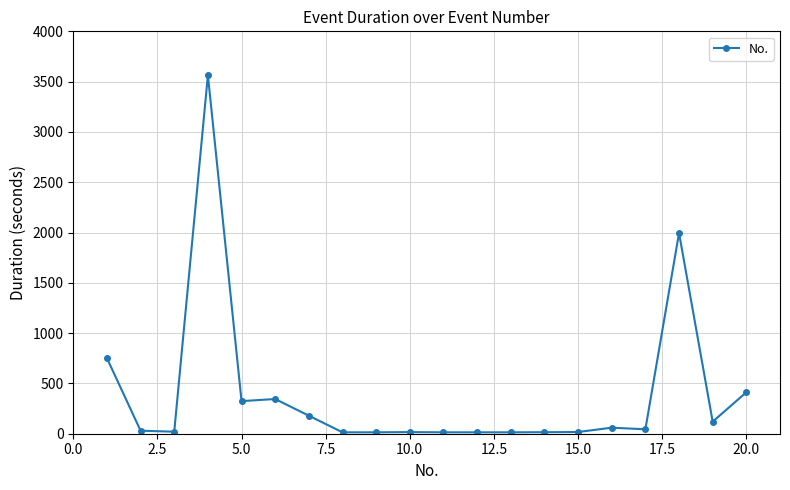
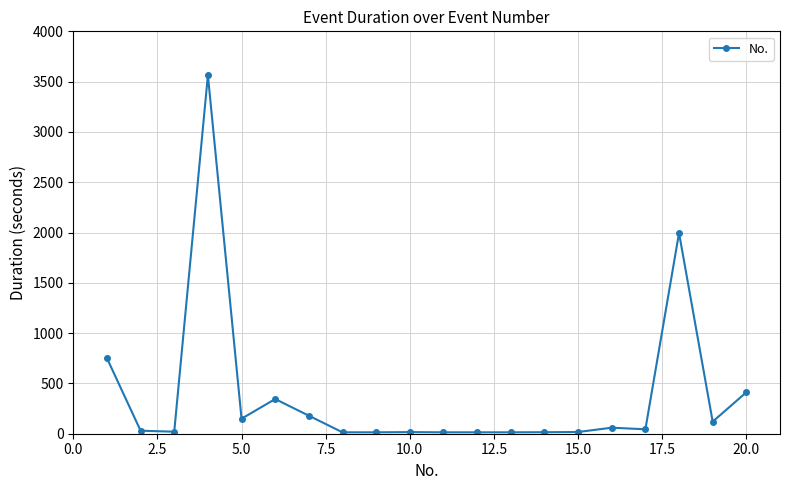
5.0: 320 -> 150
